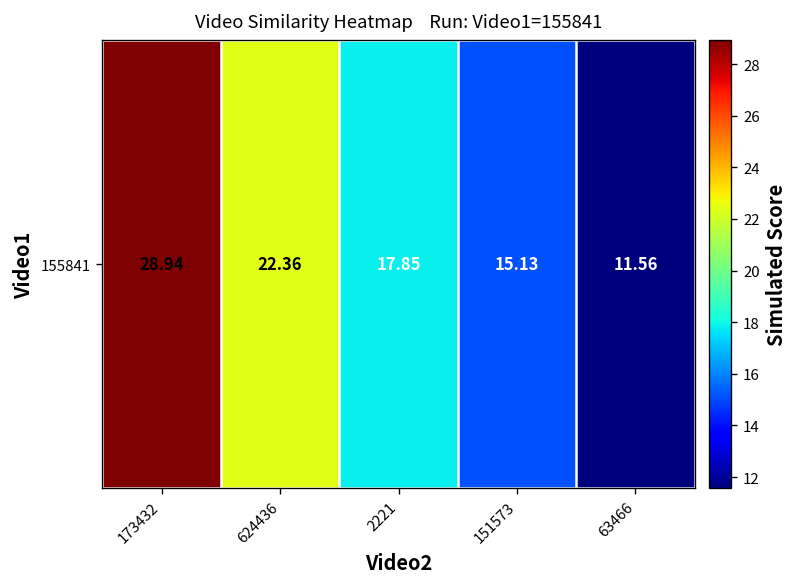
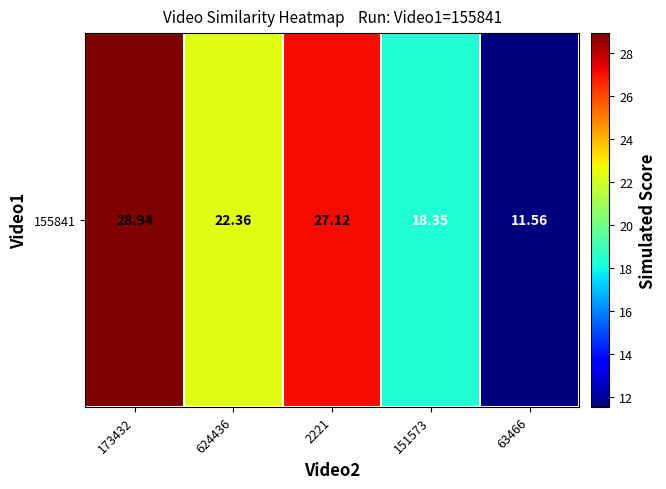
155841, 2221: 17.85 -> 27.12
155841, 151573: 15.13 -> 18.35
